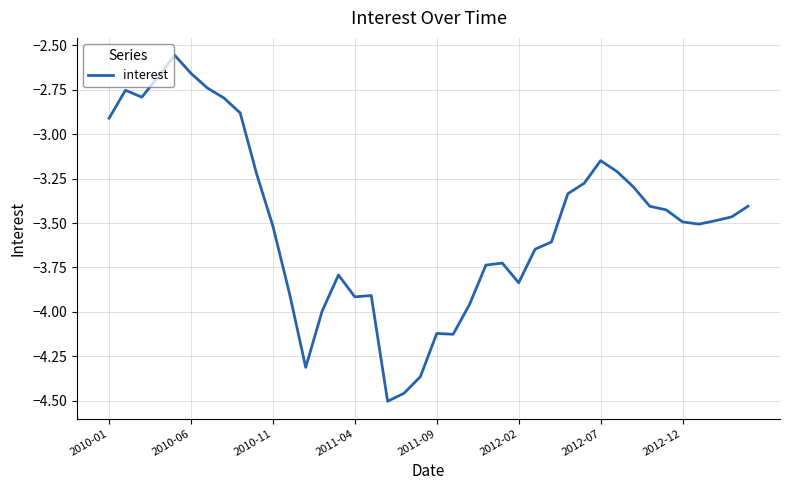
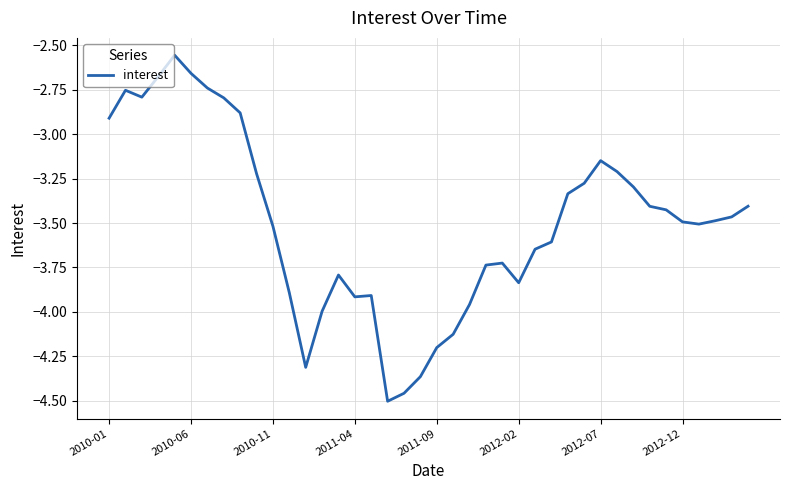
2011-09: -4.12 -> -4.20
